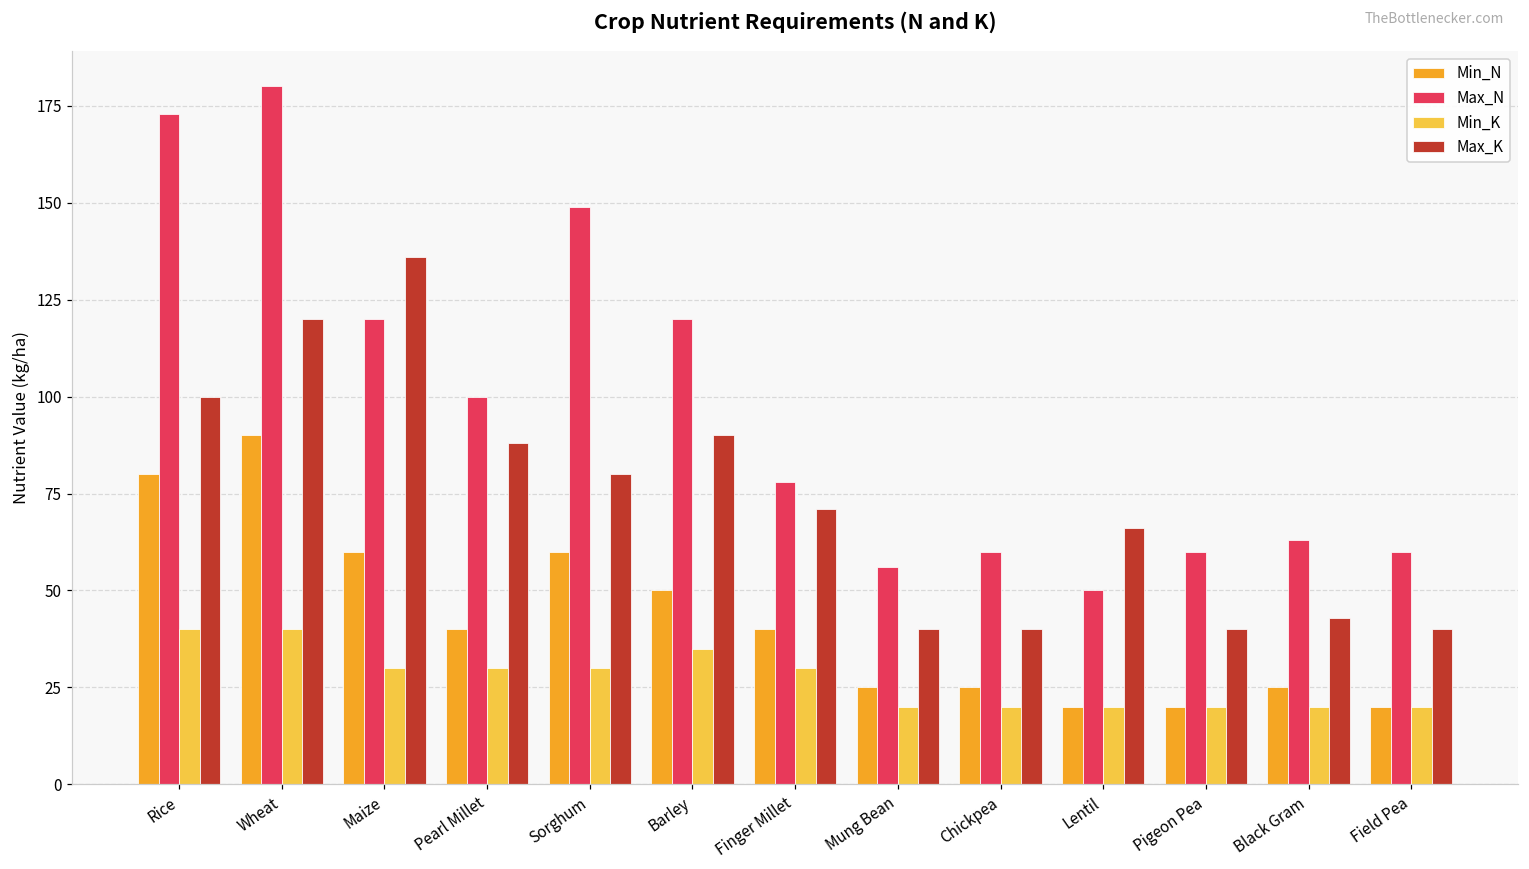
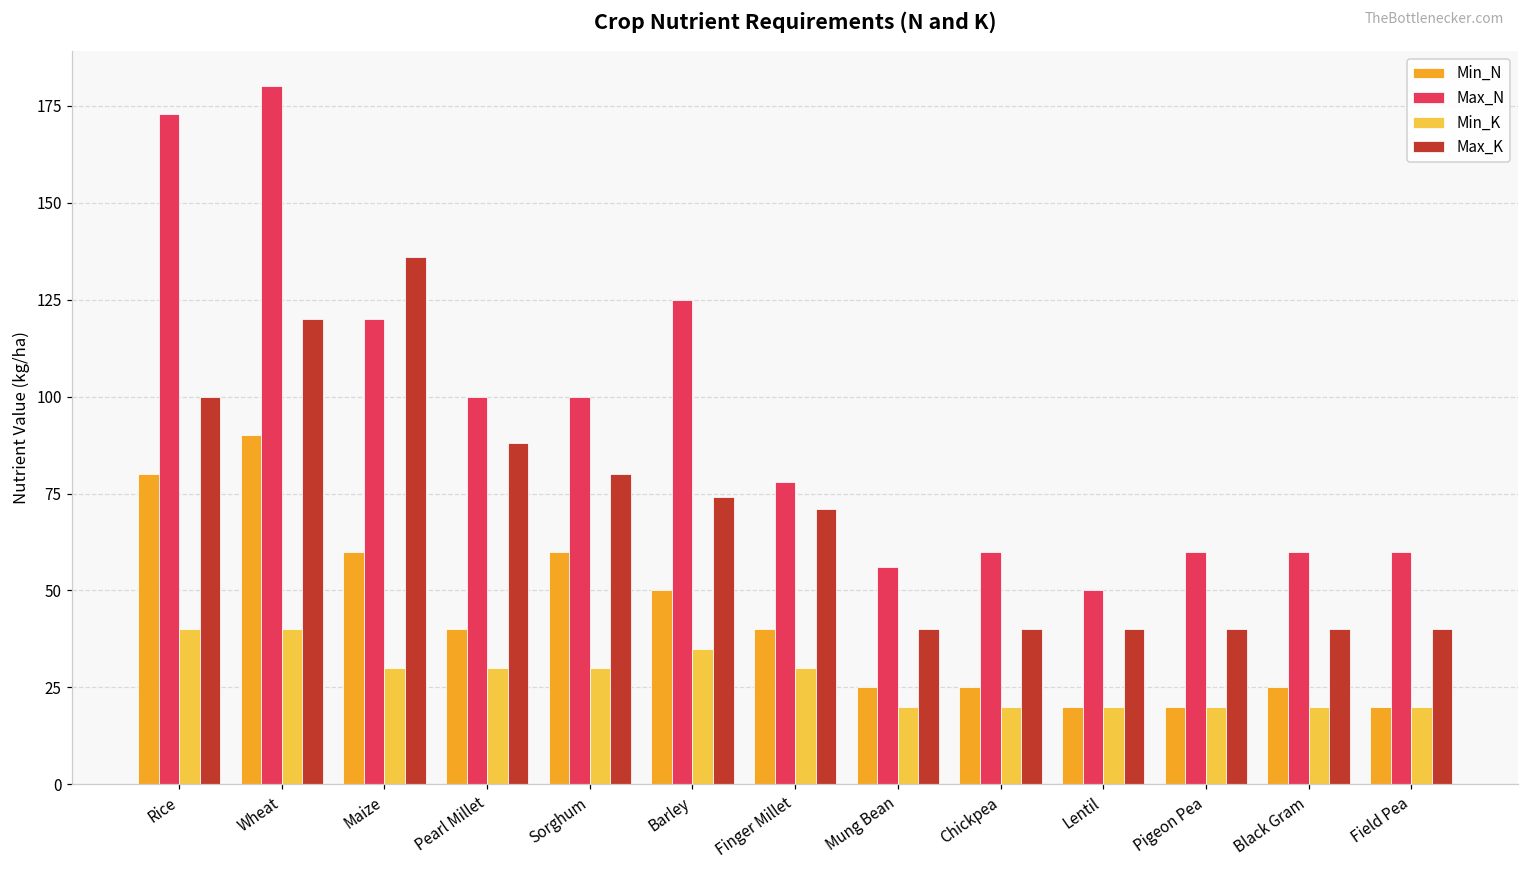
Max_N, Sorghum: 149 -> 100
Max_N, Barley: 120 -> 125
Max_K, Barley: 90 -> 74
Max_K, Lentil: 66 -> 40
Max_N, Black Gram: 63 -> 60
Max_K, Black Gram: 43 -> 40
